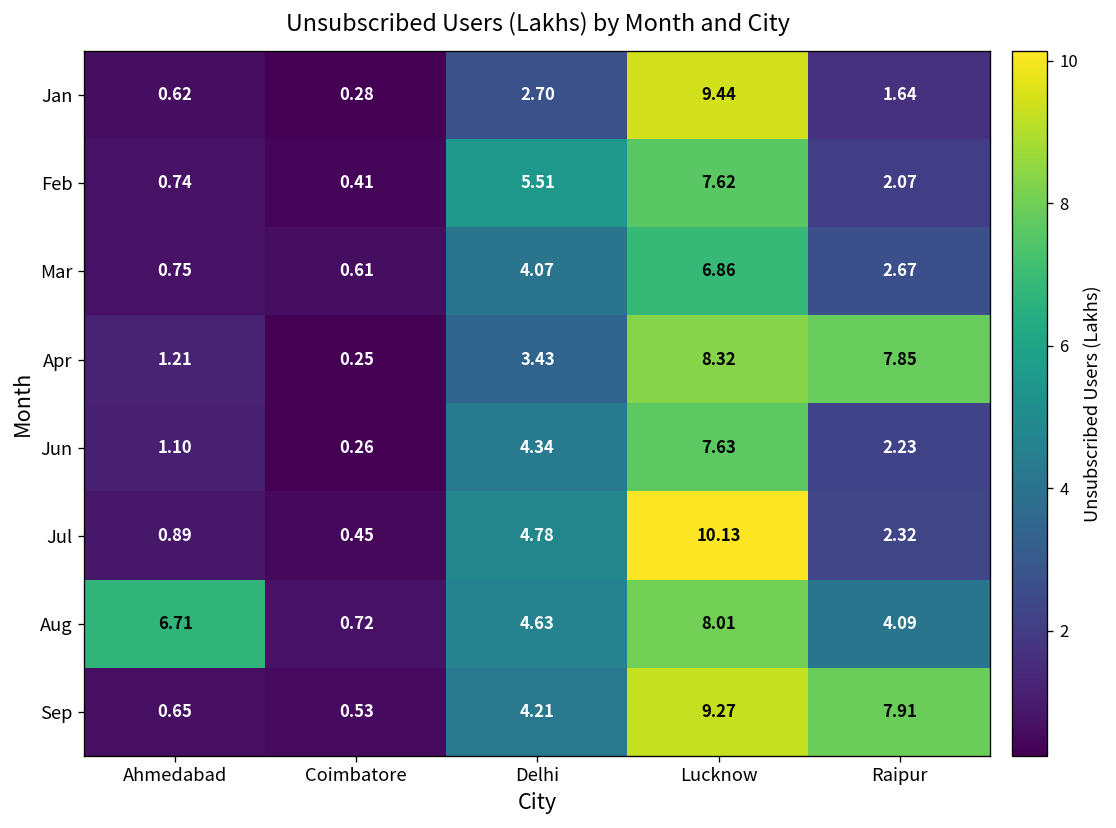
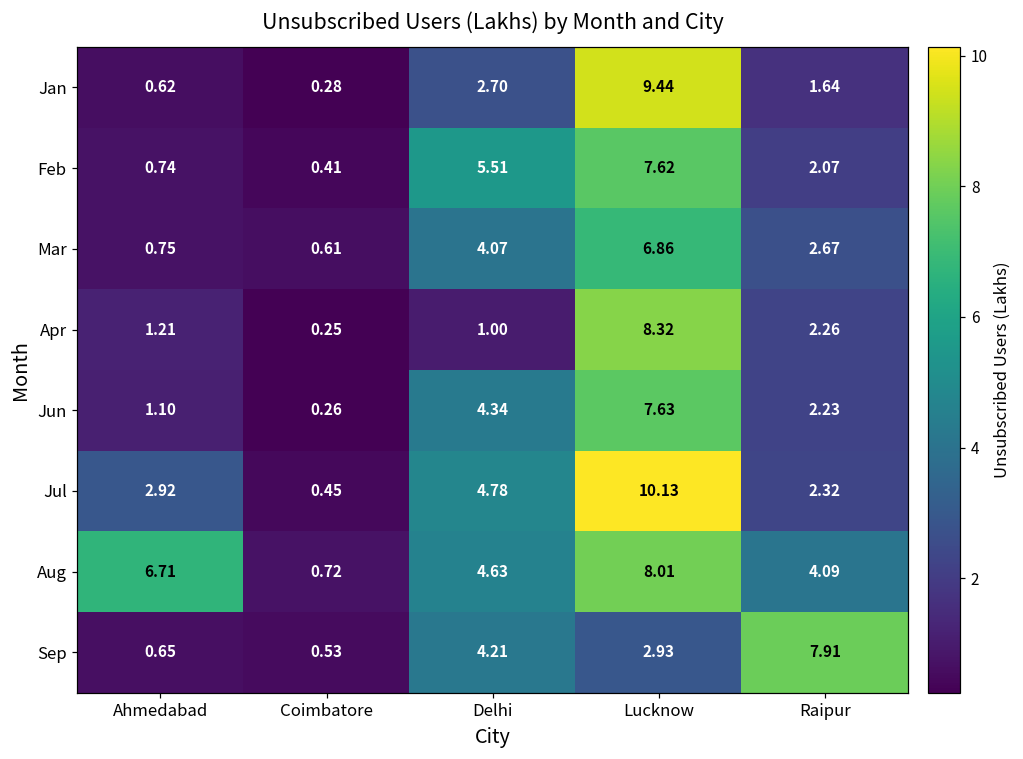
Apr, Delhi: 3.43 -> 1.00
Apr, Raipur: 7.85 -> 2.26
Jul, Ahmedabad: 0.89 -> 2.92
Sep, Lucknow: 9.27 -> 2.93
